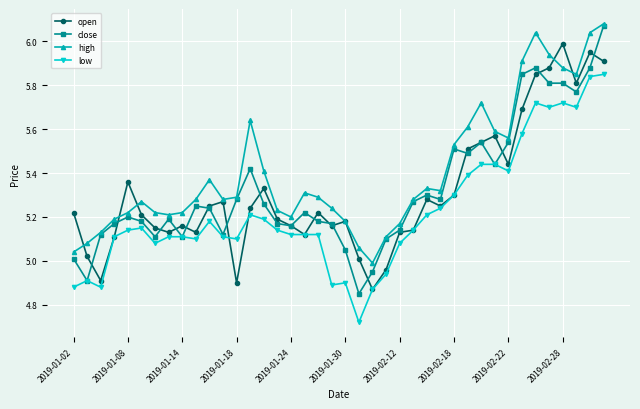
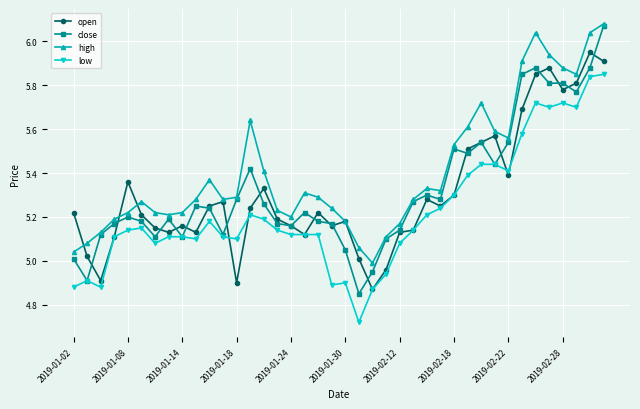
open, 2019-02-22: 5.44 -> 5.39
open, 2019-02-28: 5.99 -> 5.78
